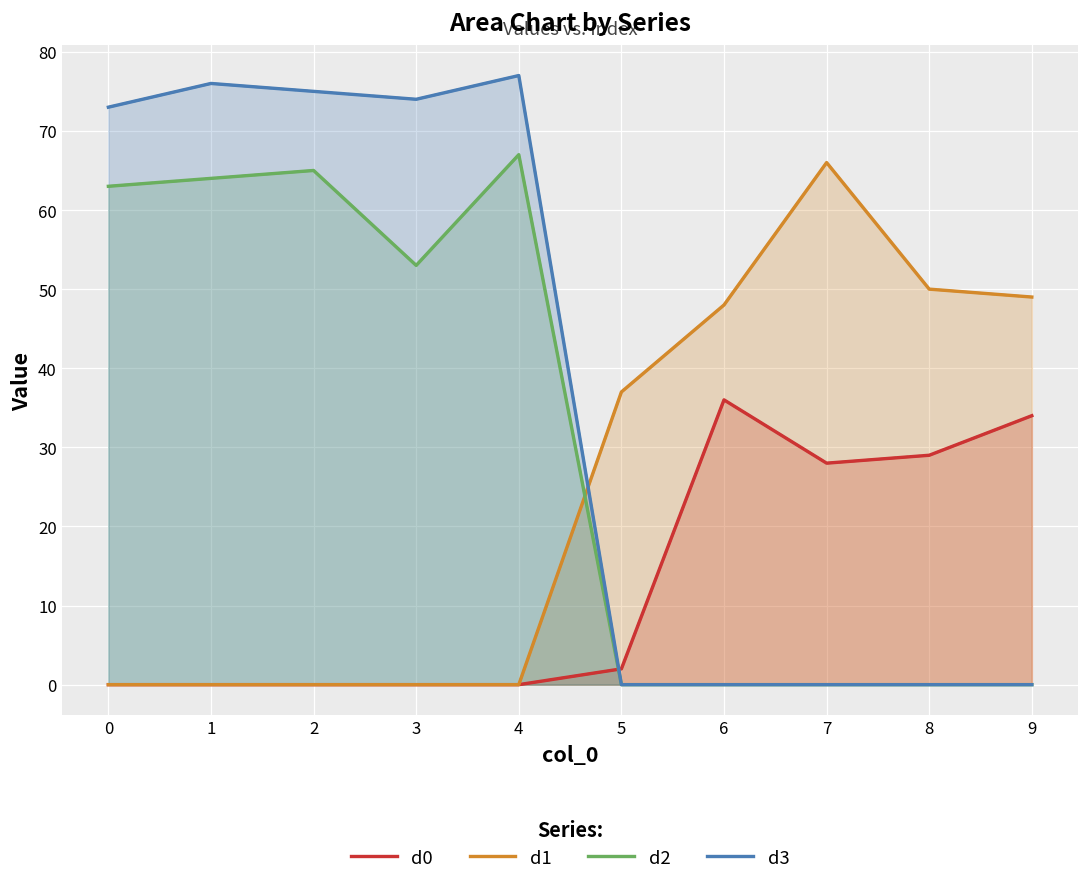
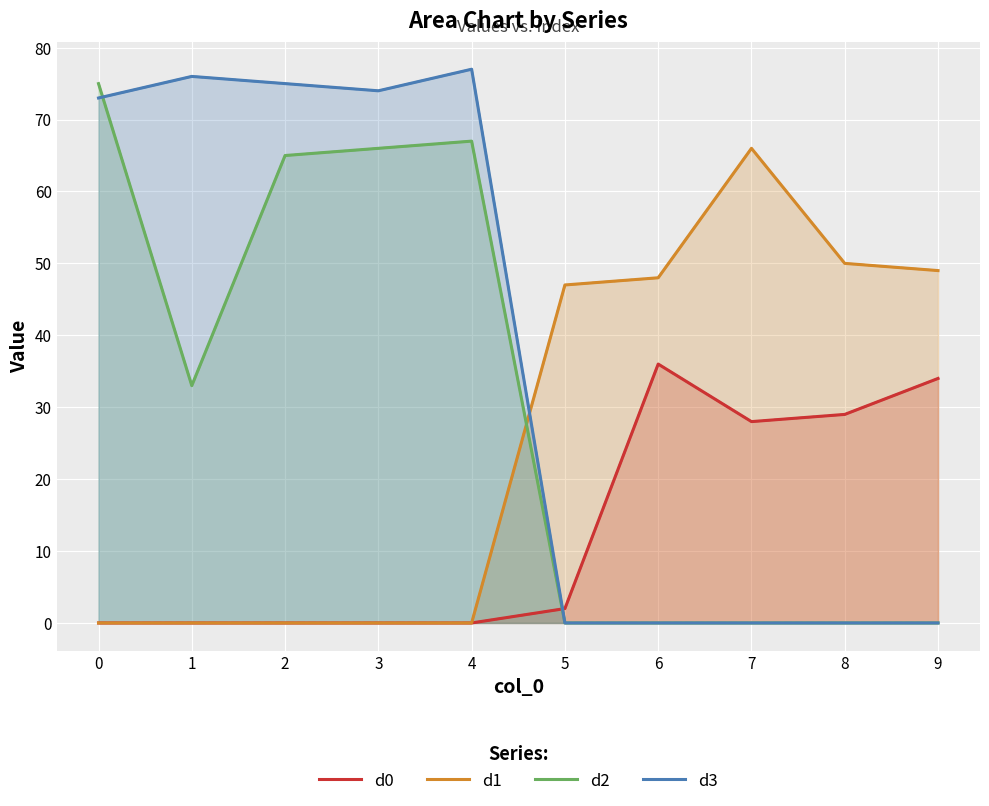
d2, 0: 63 -> 75
d2, 1: 64 -> 33
d2, 3: 53 -> 66
d1, 5: 37 -> 47
